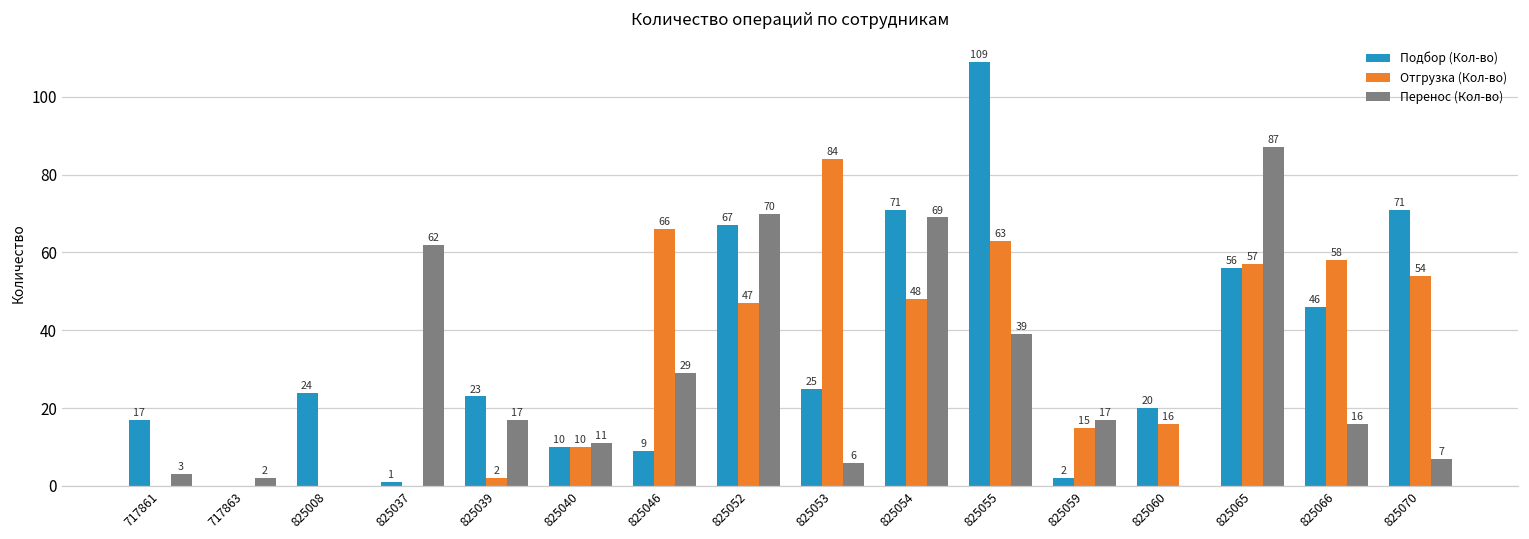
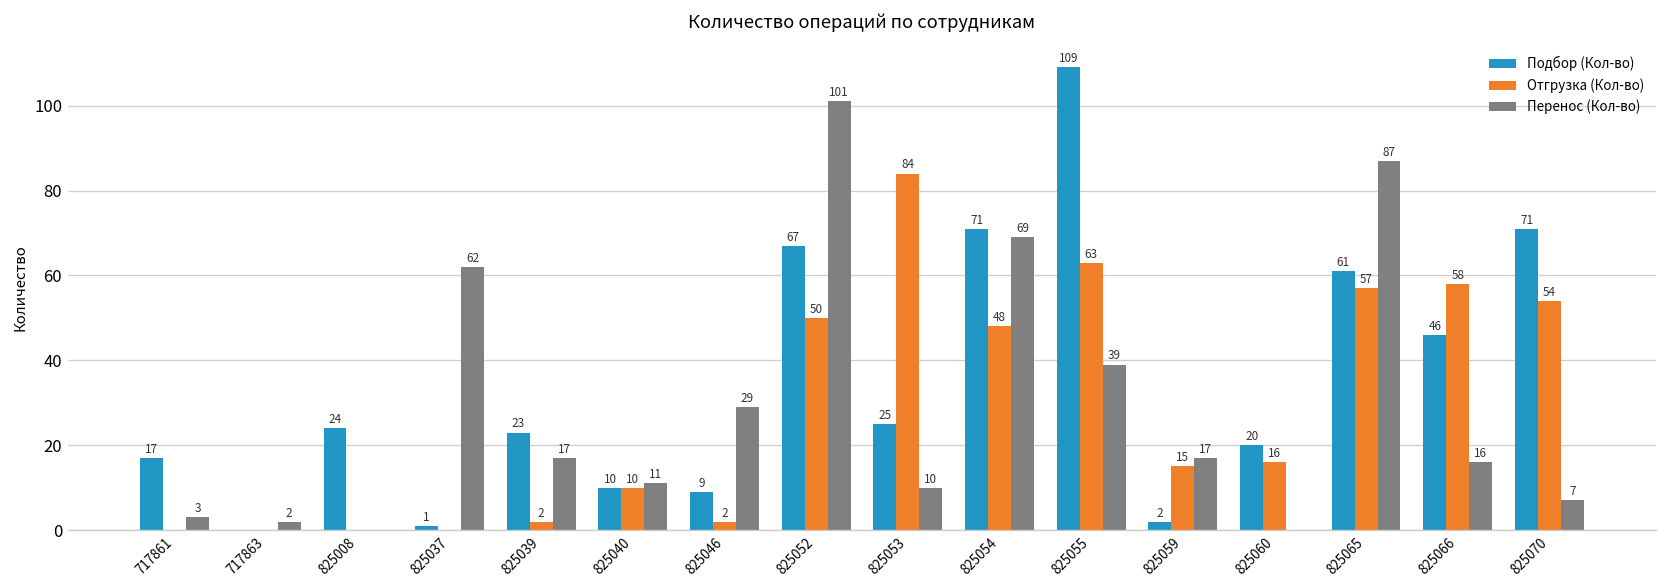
Отгрузка (Кол-во), 825046: 66 -> 2
Отгрузка (Кол-во), 825052: 47 -> 50
Перенос (Кол-во), 825052: 70 -> 101
Перенос (Кол-во), 825053: 6 -> 10
Подбор (Кол-во), 825065: 56 -> 61
